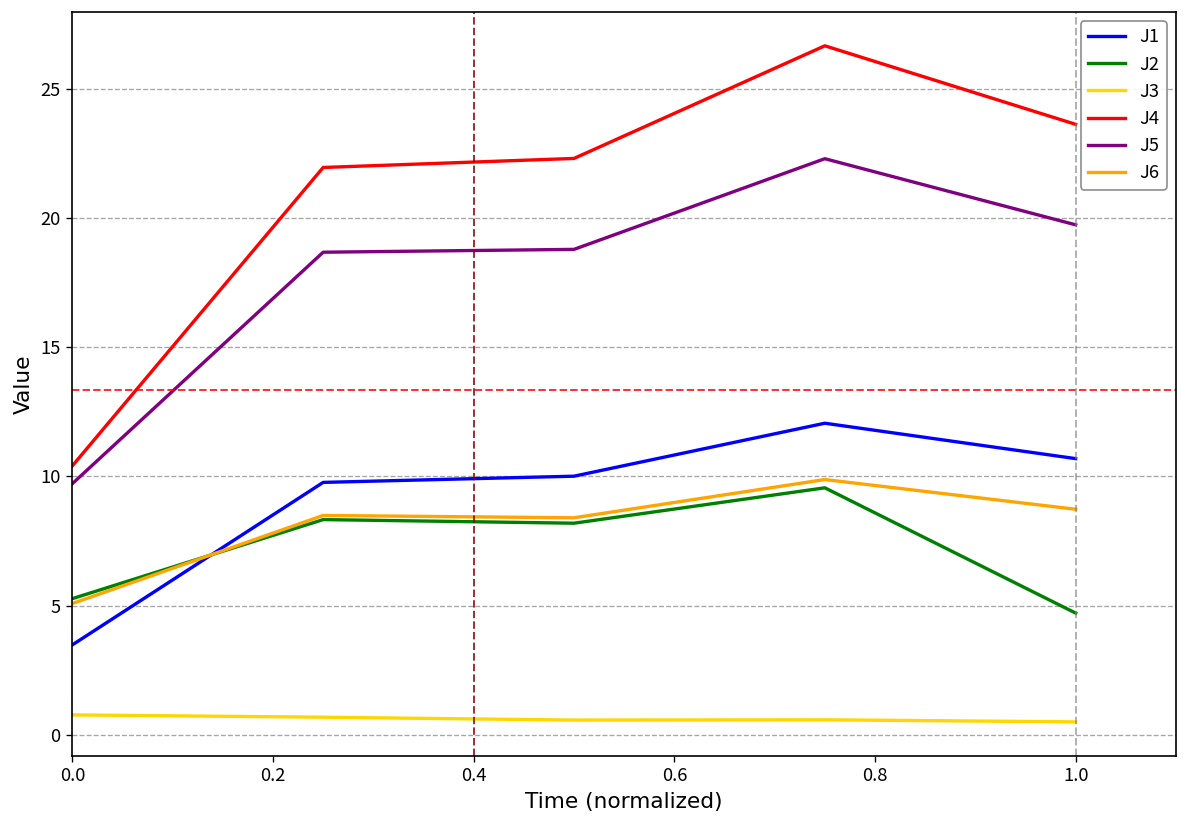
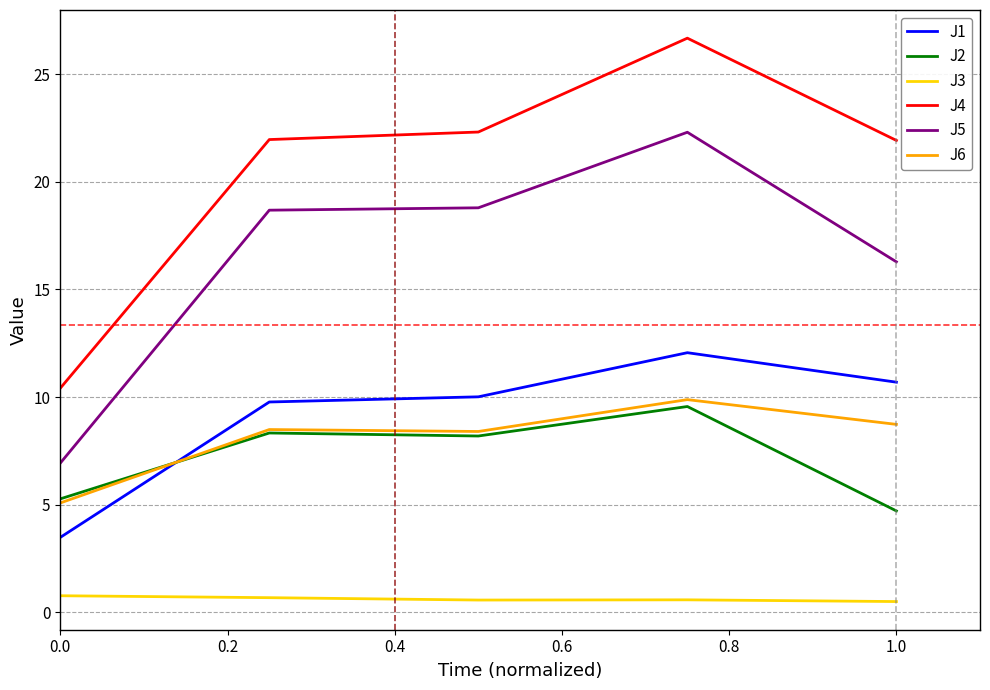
J5, 0.0: 9.7 -> 6.9
J4, 1.0: 23.6 -> 21.9
J5, 1.0: 19.7 -> 16.3
